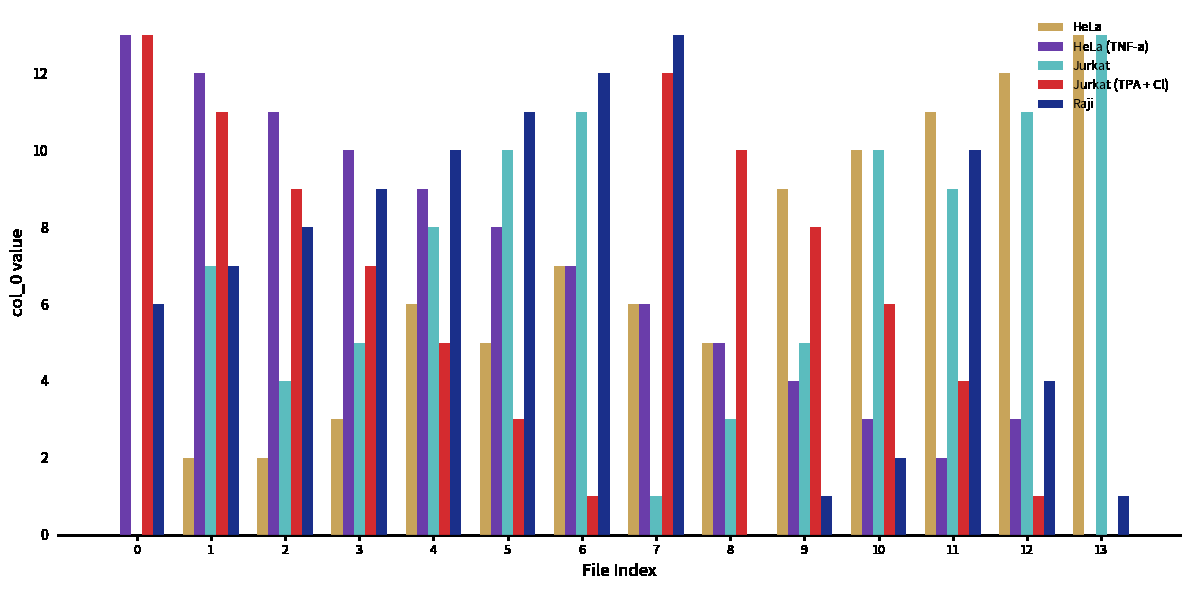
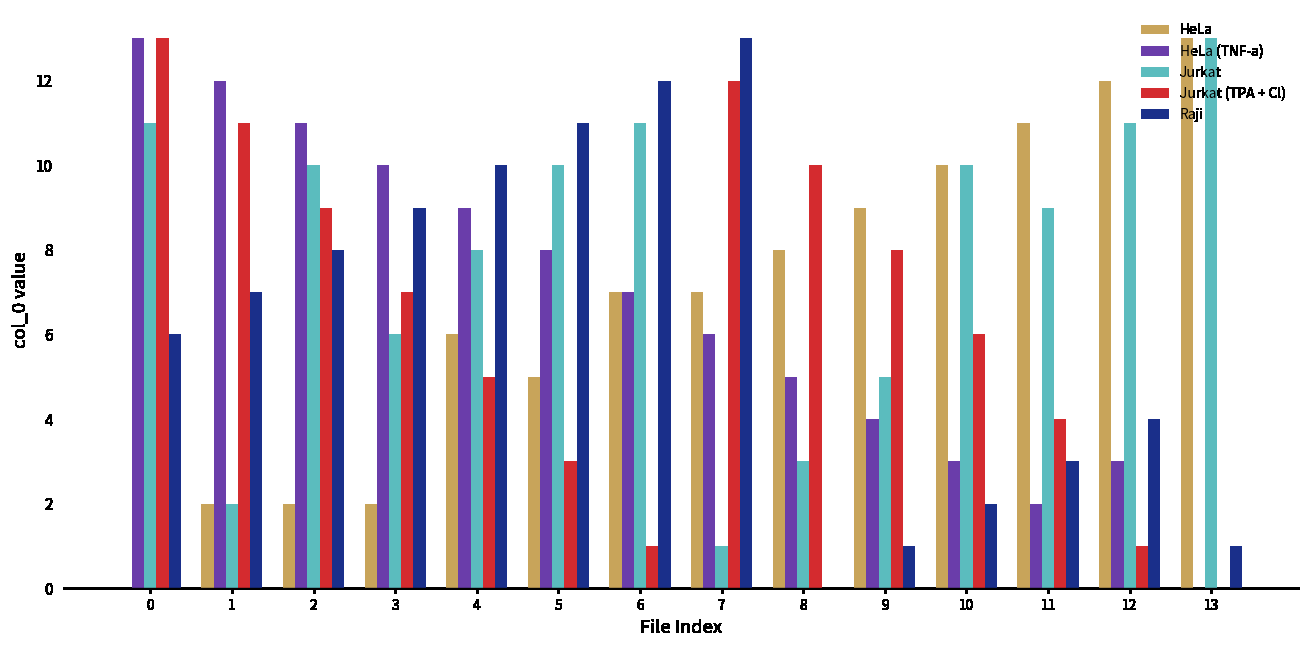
Jurkat, 0: 0 -> 11
Jurkat, 1: 7 -> 2
Jurkat, 2: 4 -> 10
HeLa, 3: 3 -> 2
Jurkat, 3: 5 -> 6
HeLa, 7: 6 -> 7
HeLa, 8: 5 -> 8
Raji, 11: 10 -> 3
